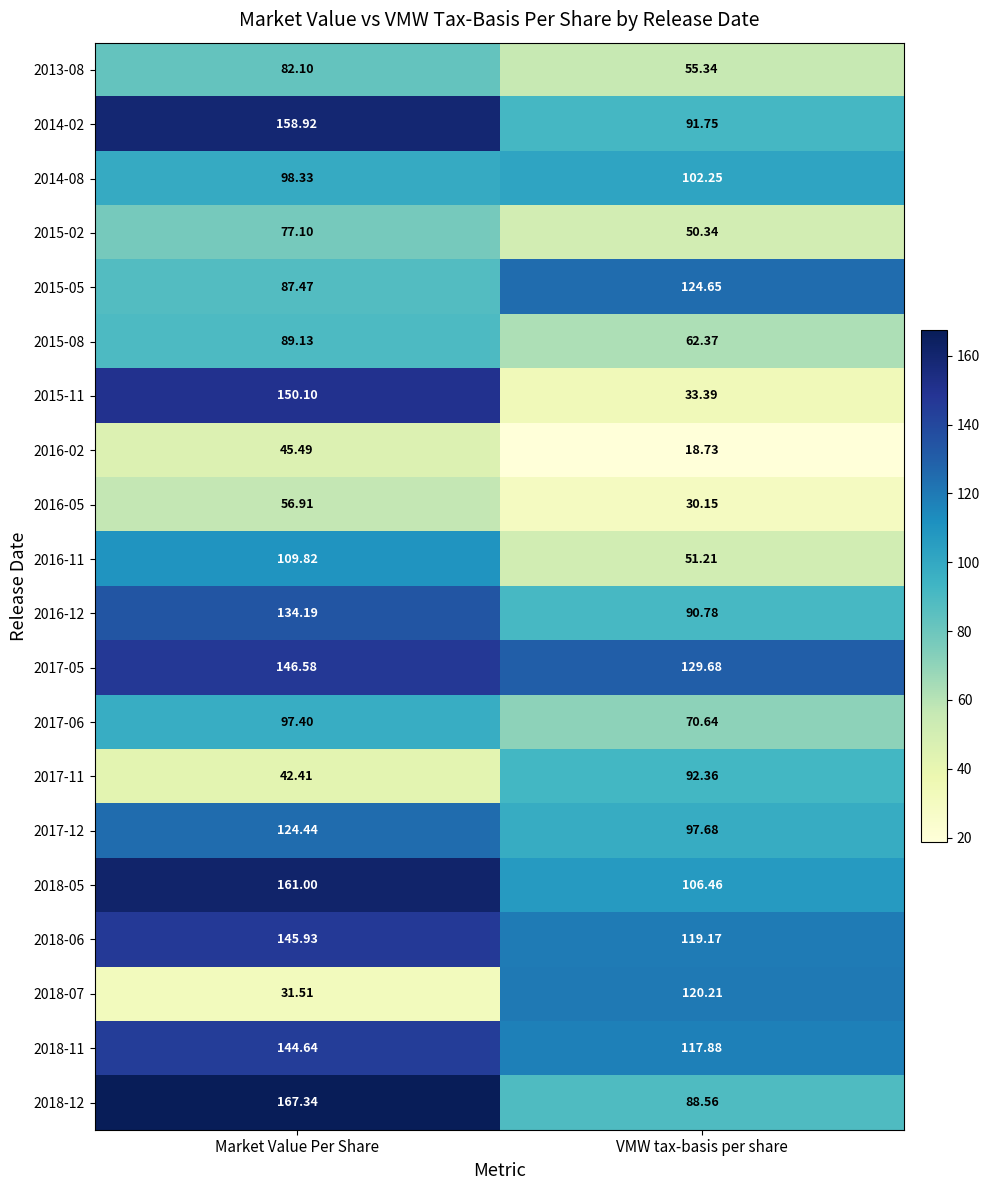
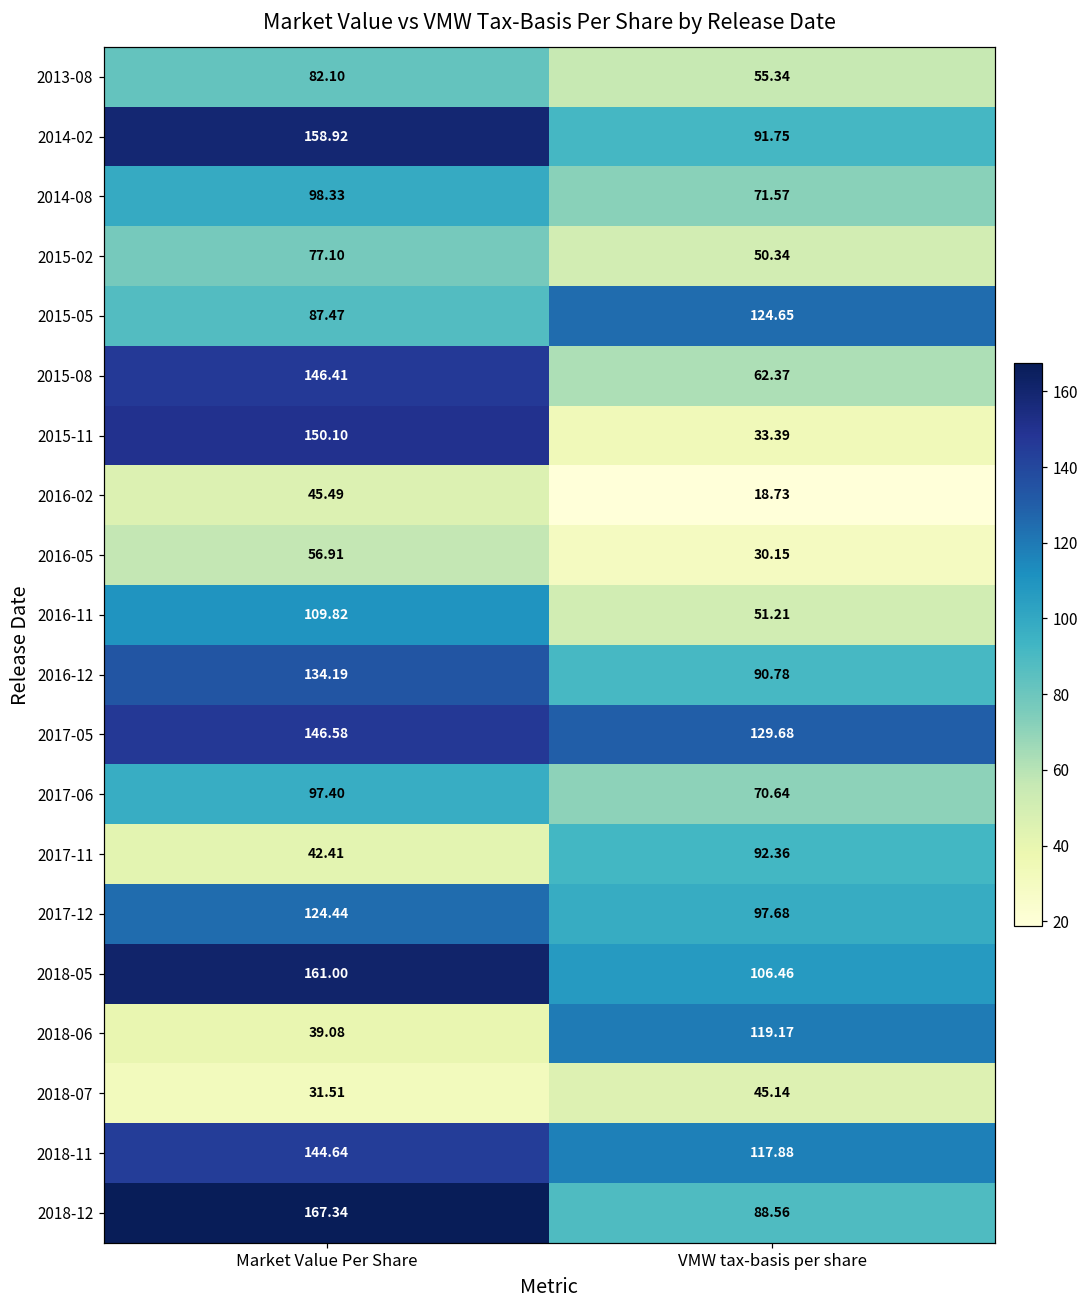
2014-08, VMW tax-basis per share: 102.25 -> 71.57
2015-08, Market Value Per Share: 89.13 -> 146.41
2018-06, Market Value Per Share: 145.93 -> 39.08
2018-07, VMW tax-basis per share: 120.21 -> 45.14
